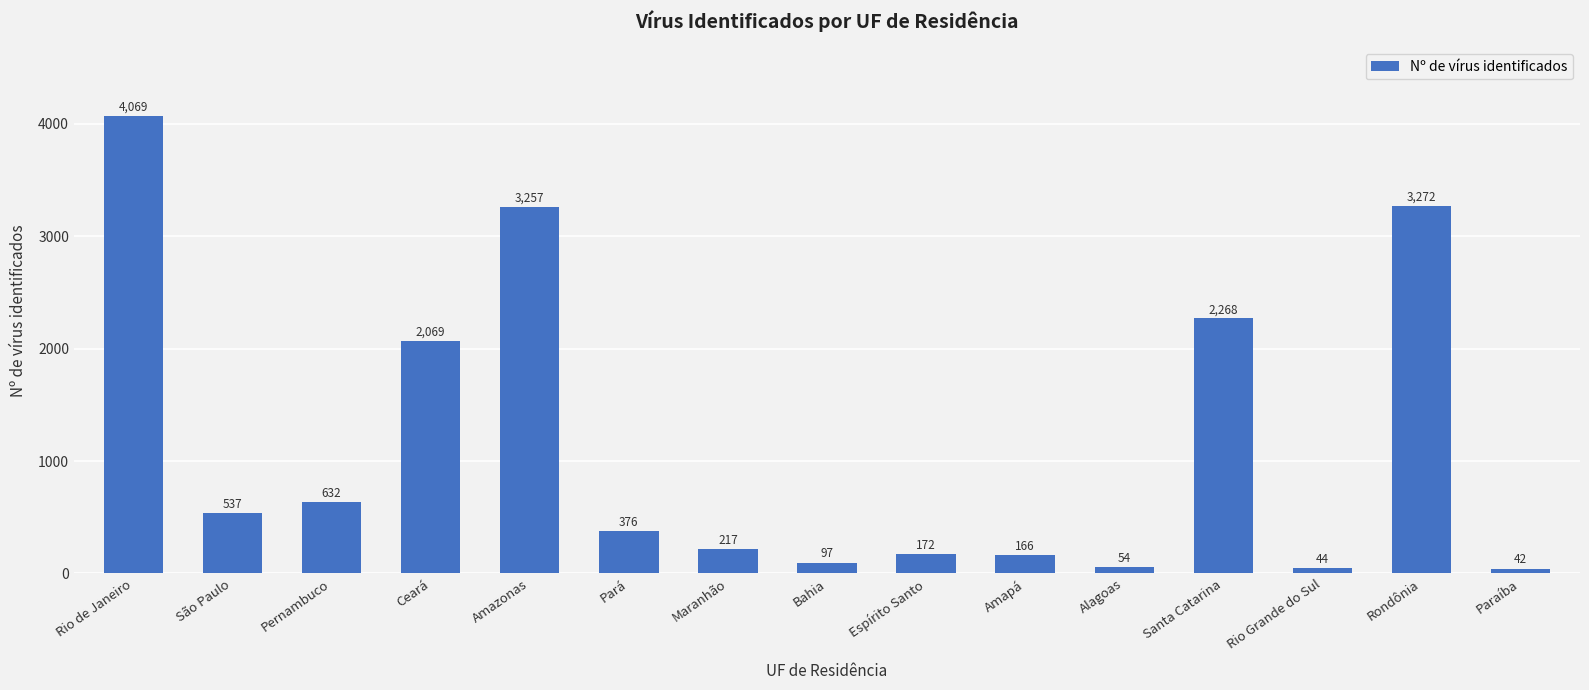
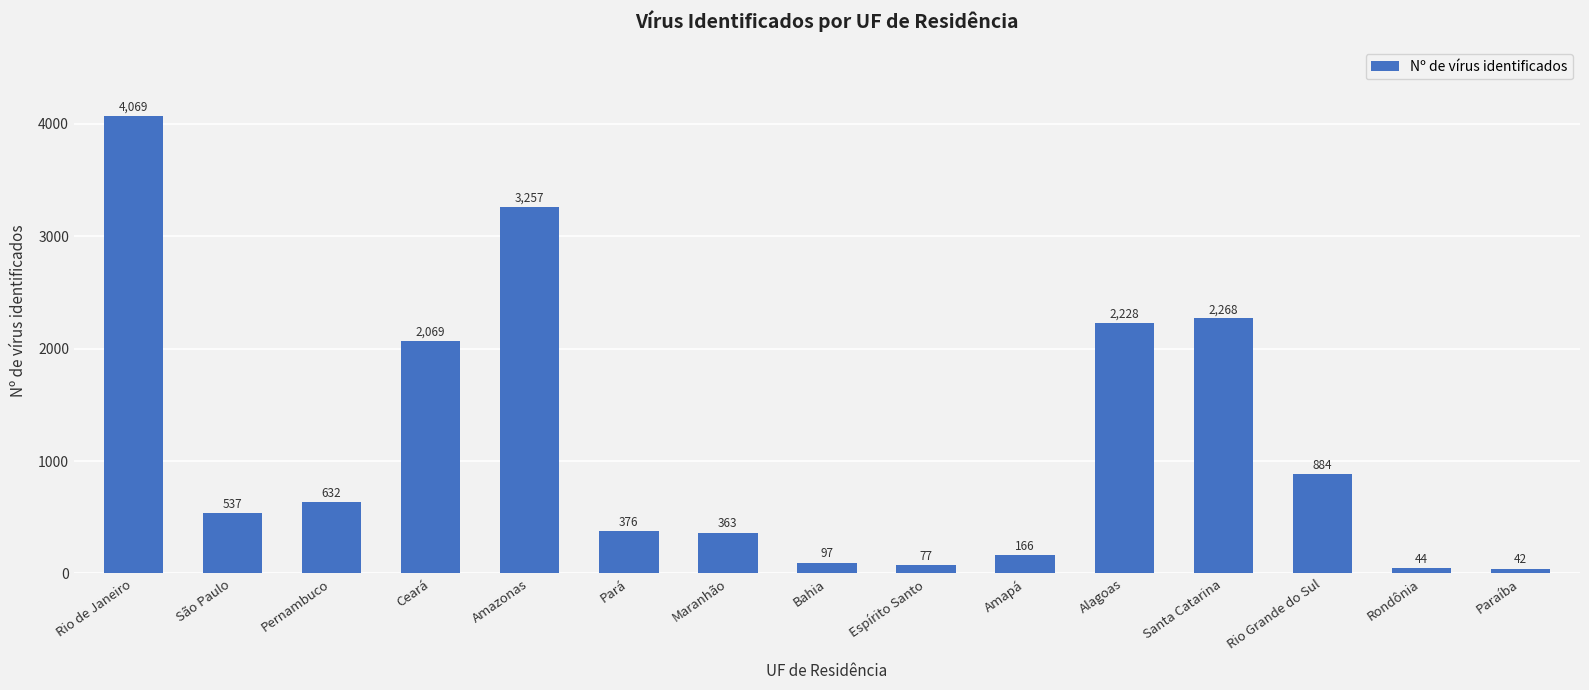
Maranhão: 217 -> 363
Espírito Santo: 172 -> 77
Alagoas: 54 -> 2,228
Rio Grande do Sul: 44 -> 884
Rondônia: 3,272 -> 44
